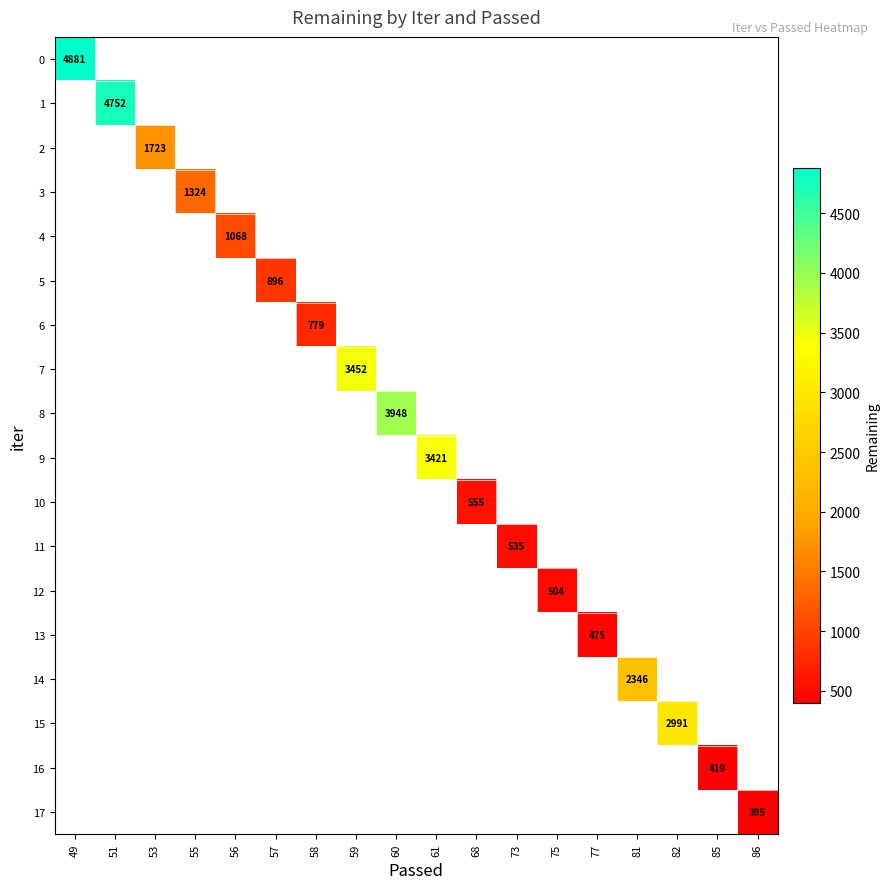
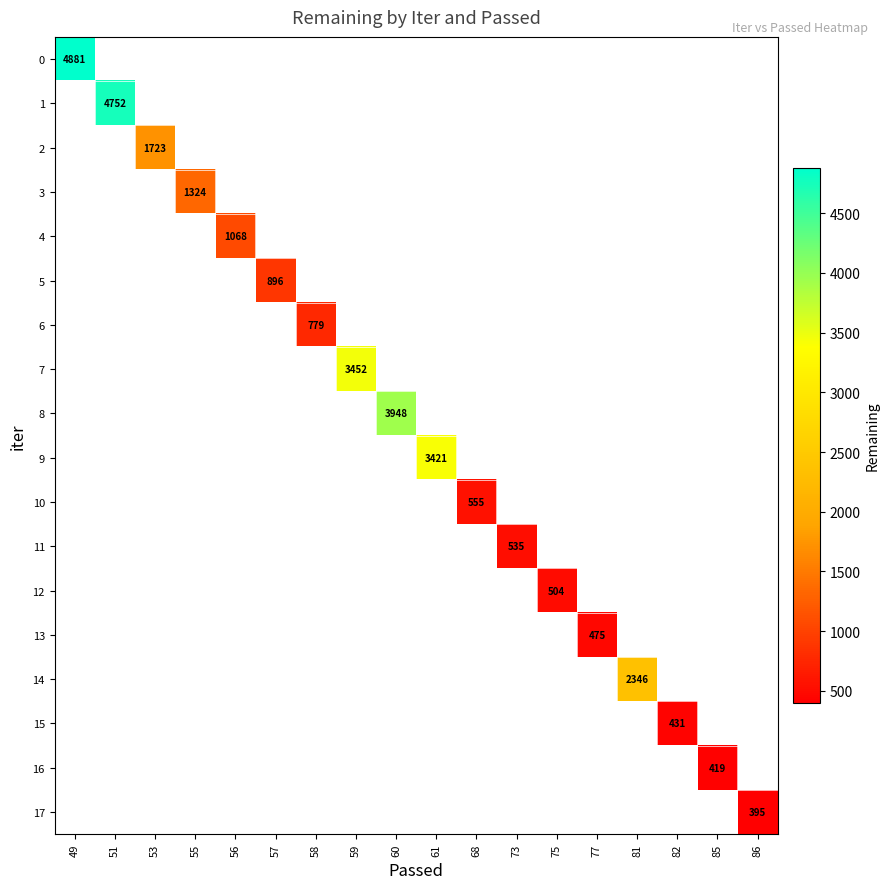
15, 82: 2991 -> 431
